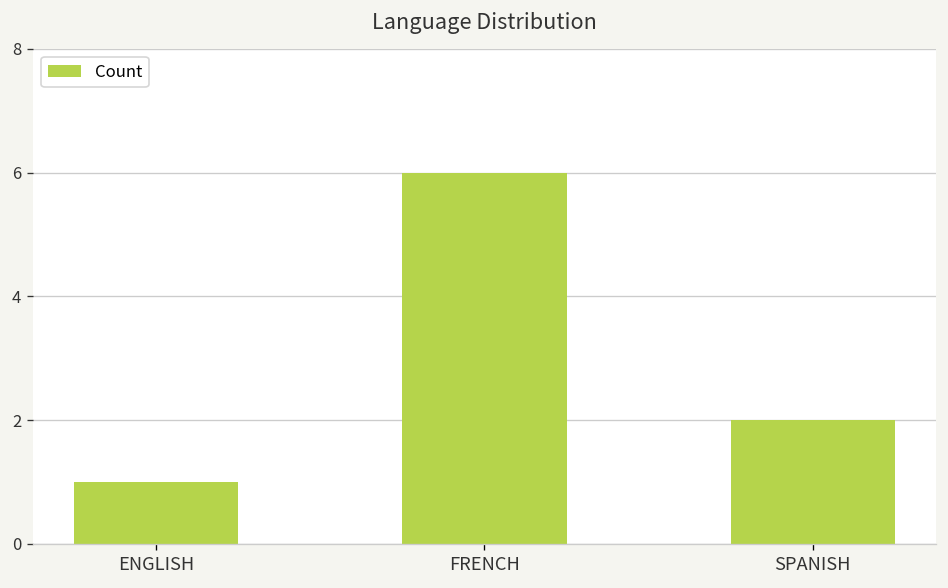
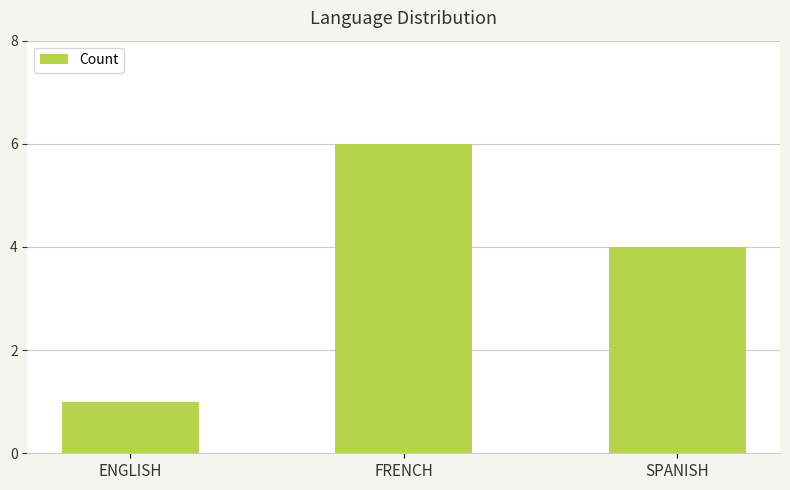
SPANISH: 2 -> 4
